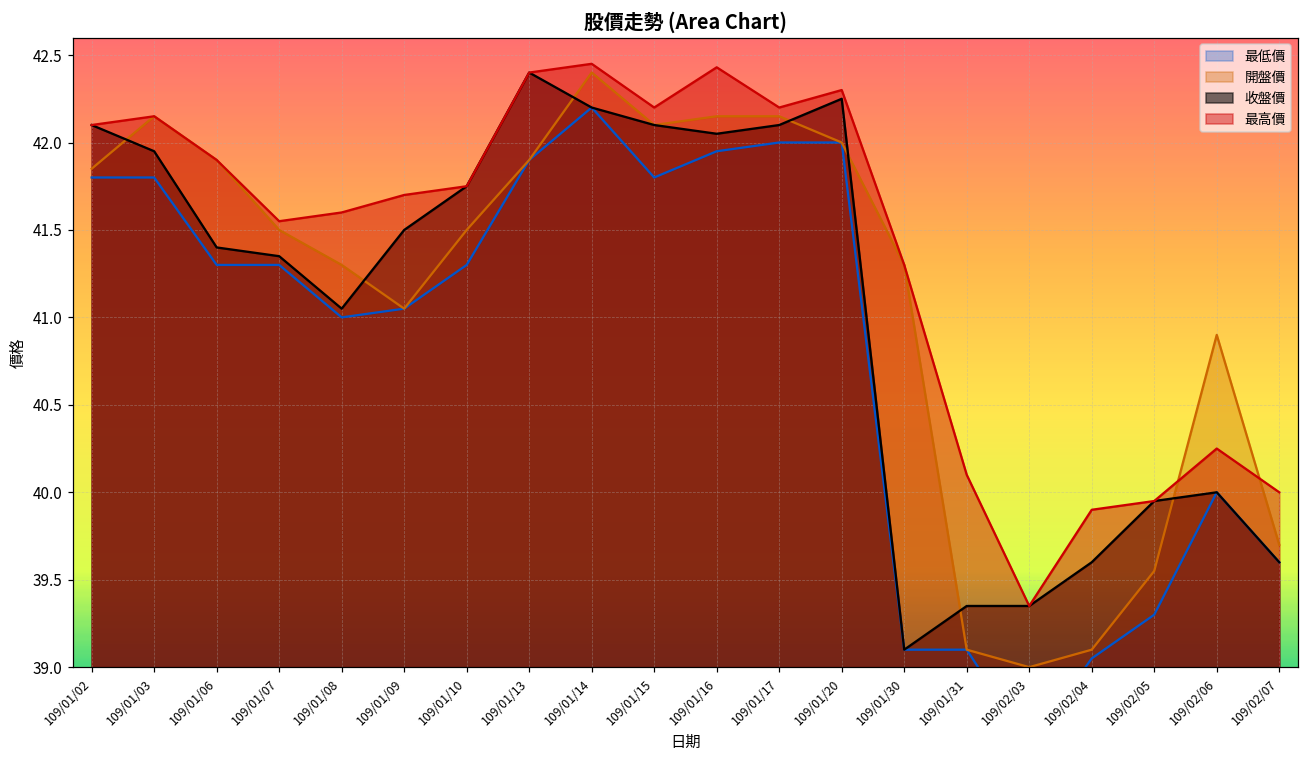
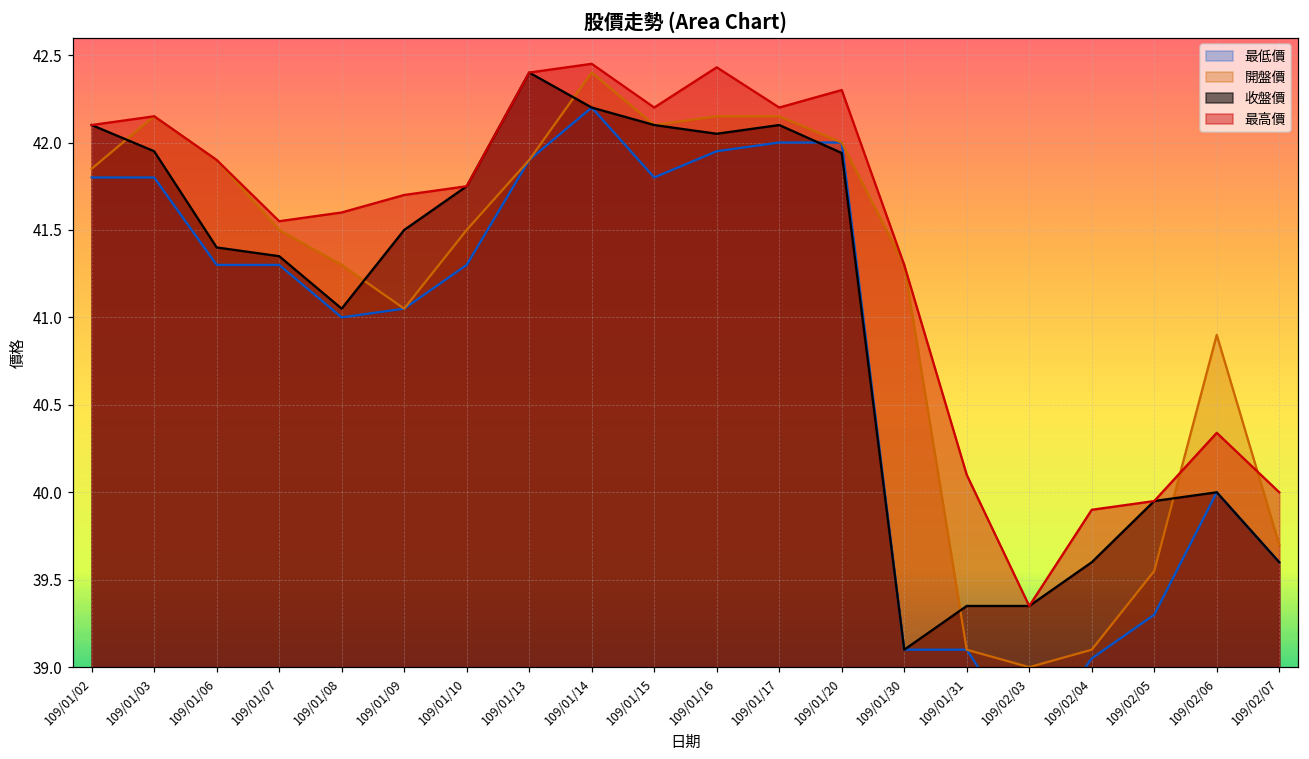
收盤價, 109/01/20: 42.25 -> 41.94
最高價, 109/02/06: 40.25 -> 40.34
